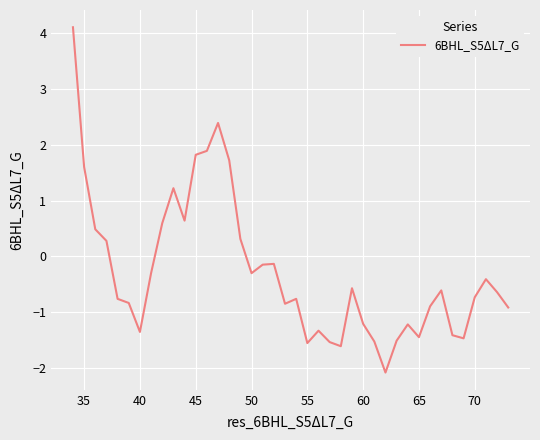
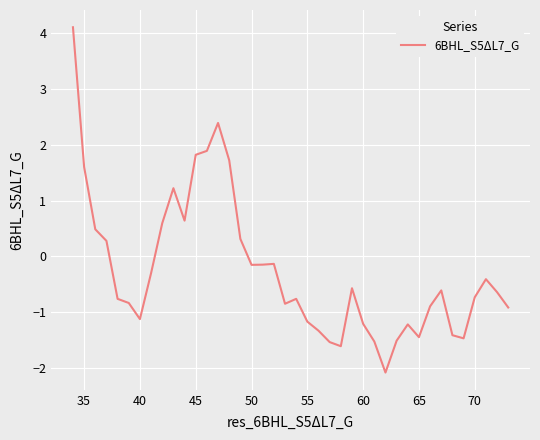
40: -1.4 -> -1.1
50: -0.3 -> -0.1
55: -1.6 -> -1.2
